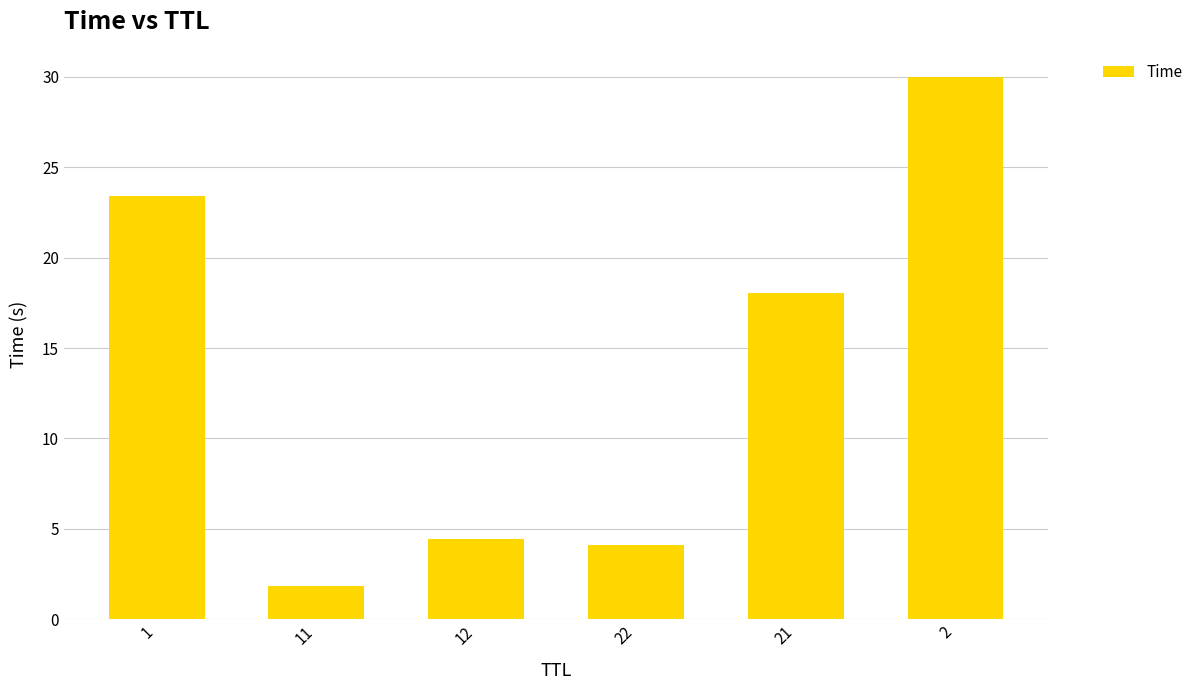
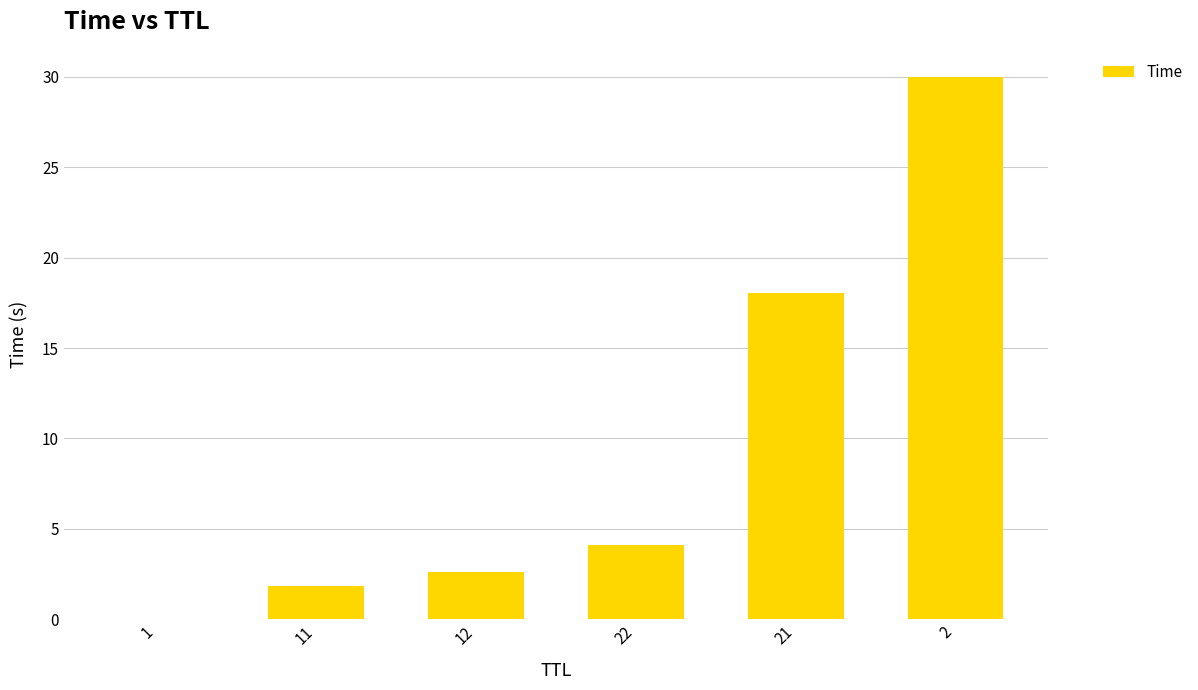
1: 23.4 -> 0.0
12: 4.4 -> 2.6
